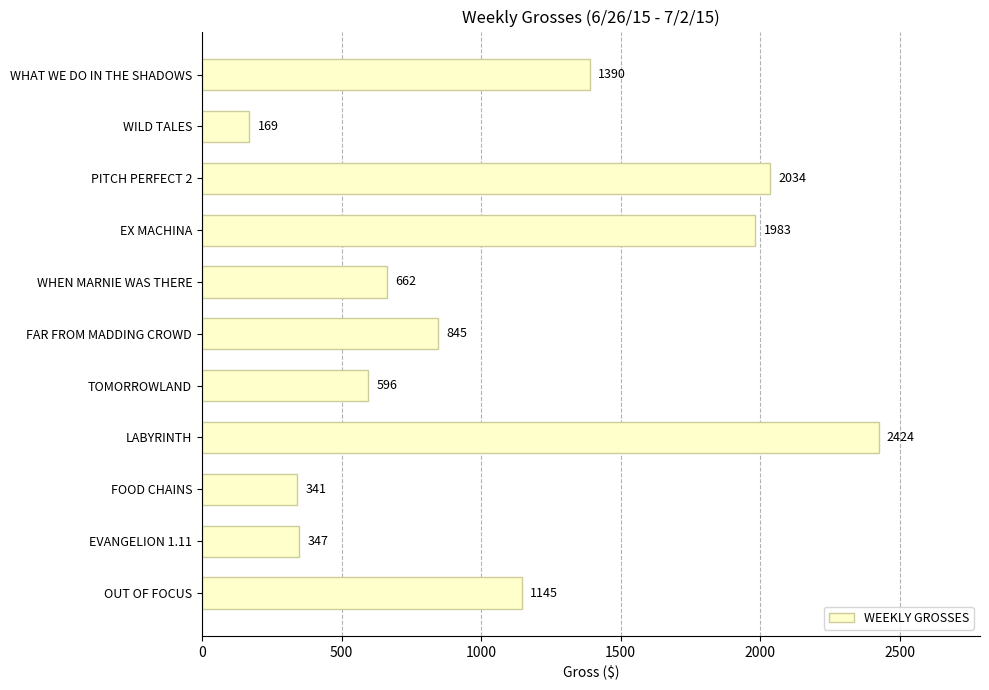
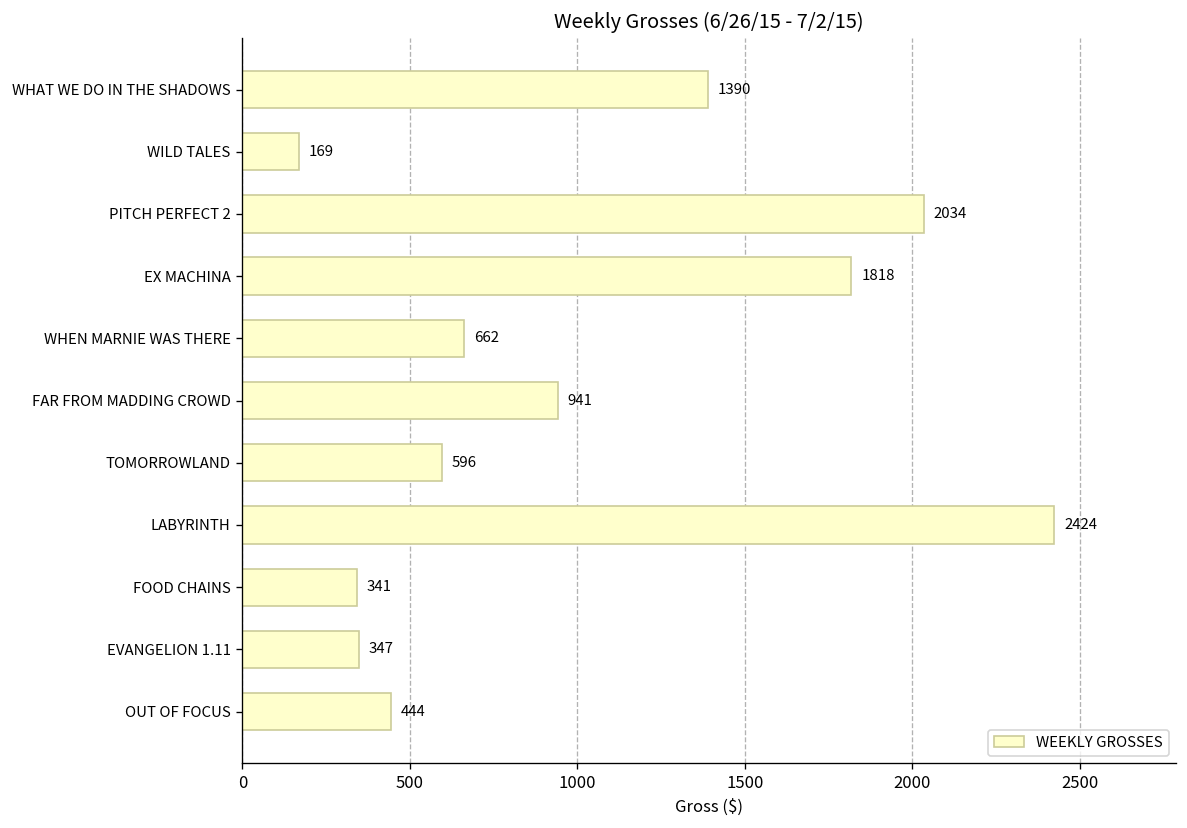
EX MACHINA: 1983 -> 1818
FAR FROM MADDING CROWD: 845 -> 941
OUT OF FOCUS: 1145 -> 444
